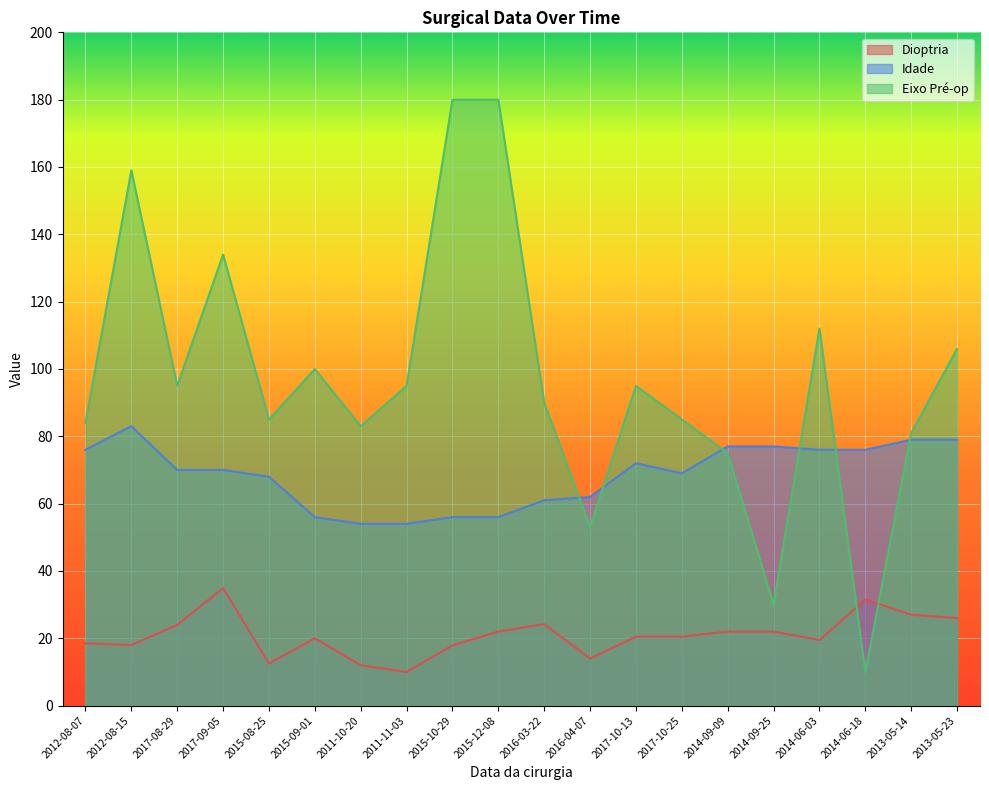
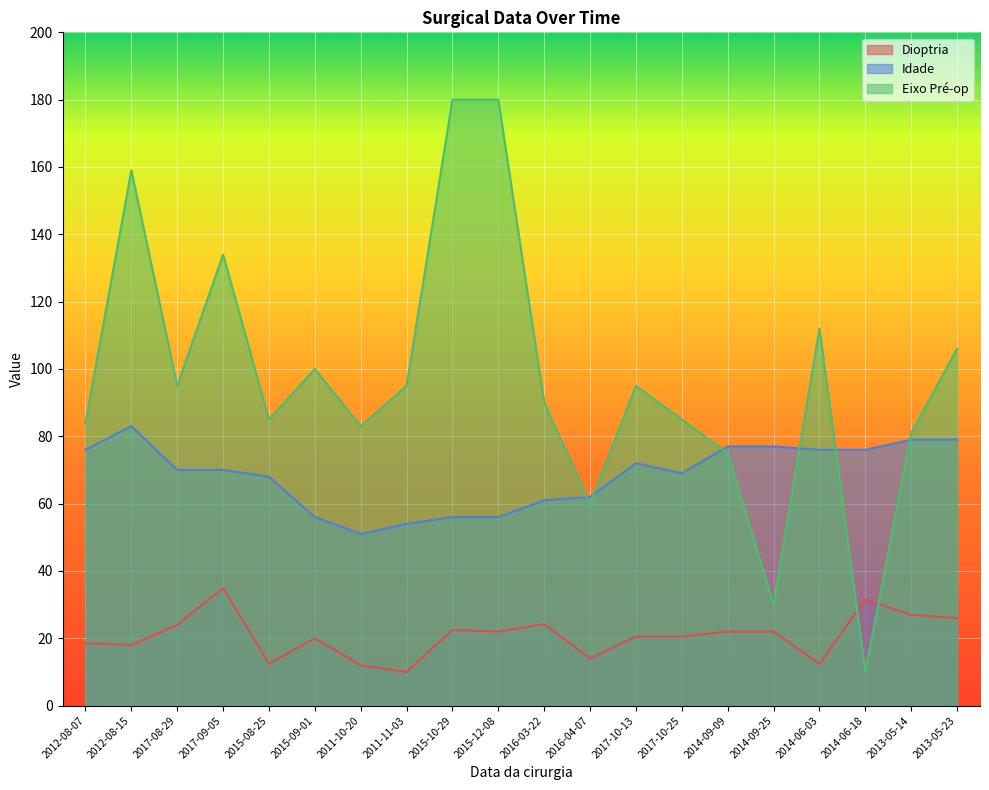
Idade, 2011-10-20: 54 -> 51
Dioptria, 2015-10-29: 18 -> 23
Eixo Pré-op, 2016-04-07: 53 -> 60
Dioptria, 2014-06-03: 20 -> 12
